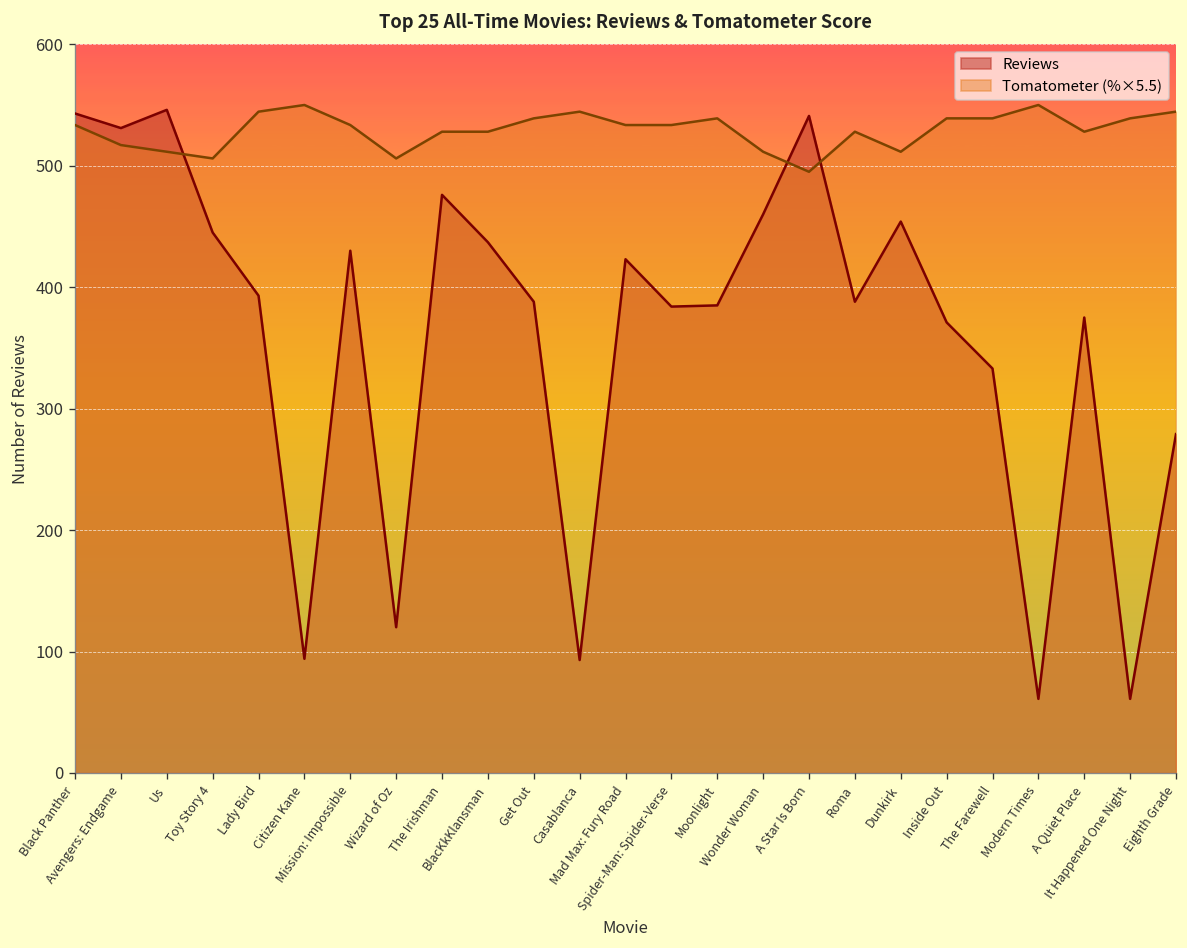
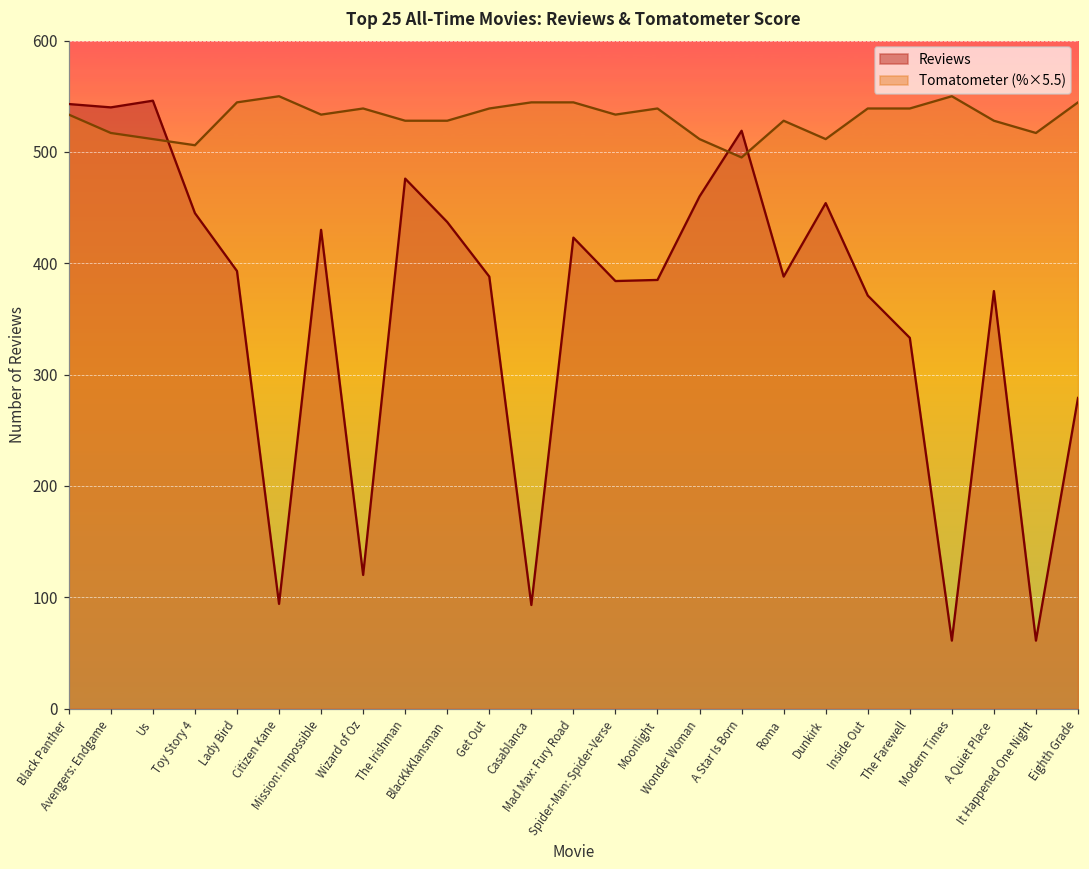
Reviews, Avengers: Endgame: 531 -> 540
Tomatometer (%×5.5), Wizard of Oz: 506 -> 539
Tomatometer (%×5.5), Mad Max: Fury Road: 534 -> 545
Reviews, A Star Is Born: 541 -> 519
Tomatometer (%×5.5), It Happened One Night: 539 -> 517
